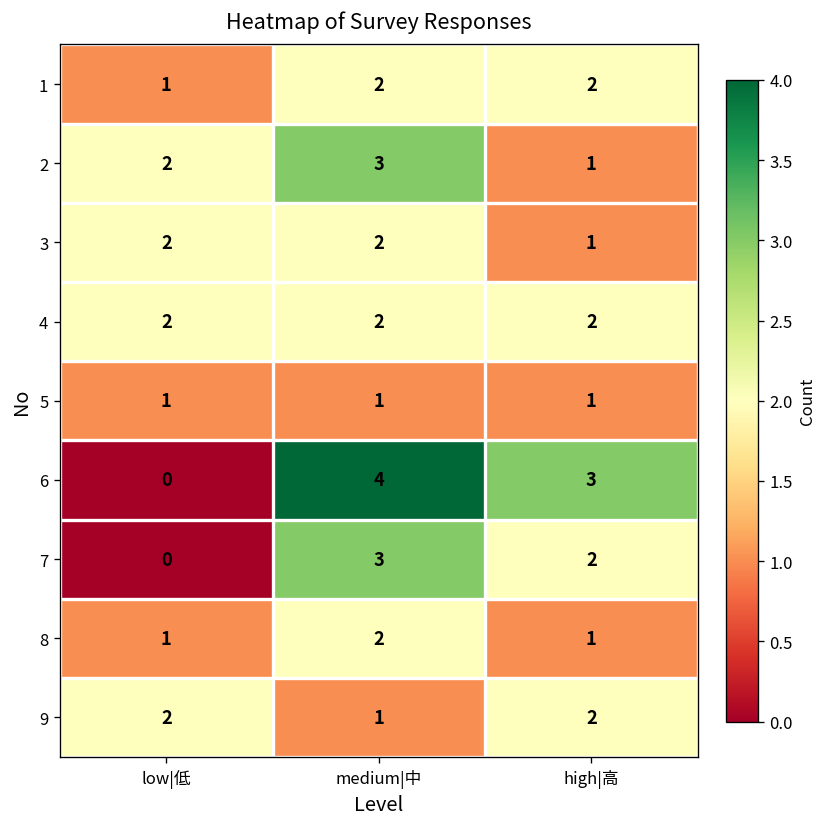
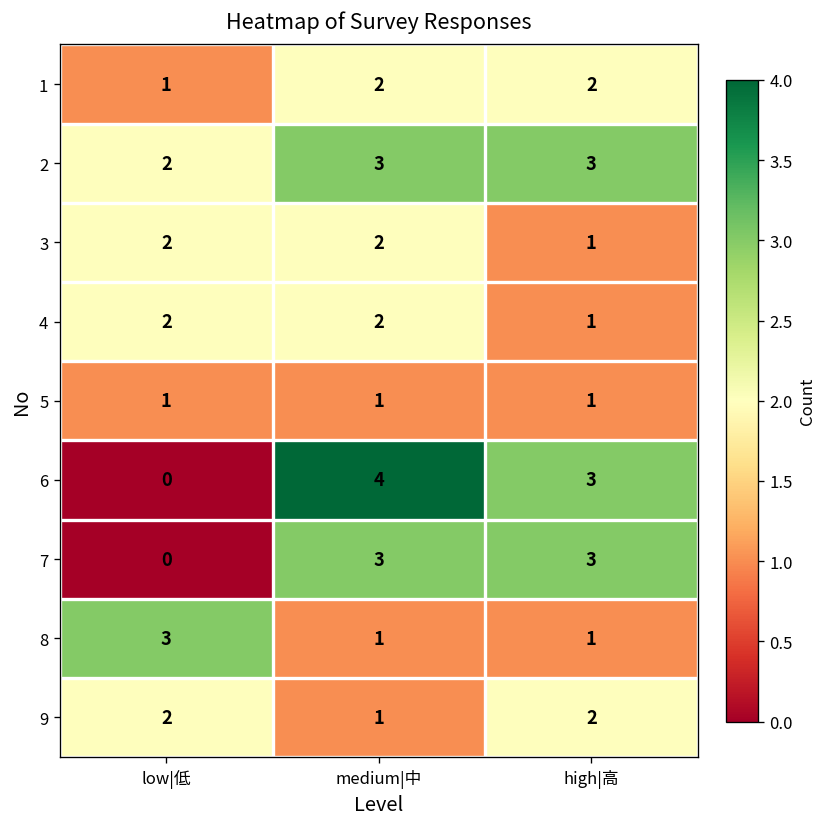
2, high|高: 1 -> 3
4, high|高: 2 -> 1
7, high|高: 2 -> 3
8, low|低: 1 -> 3
8, medium|中: 2 -> 1
